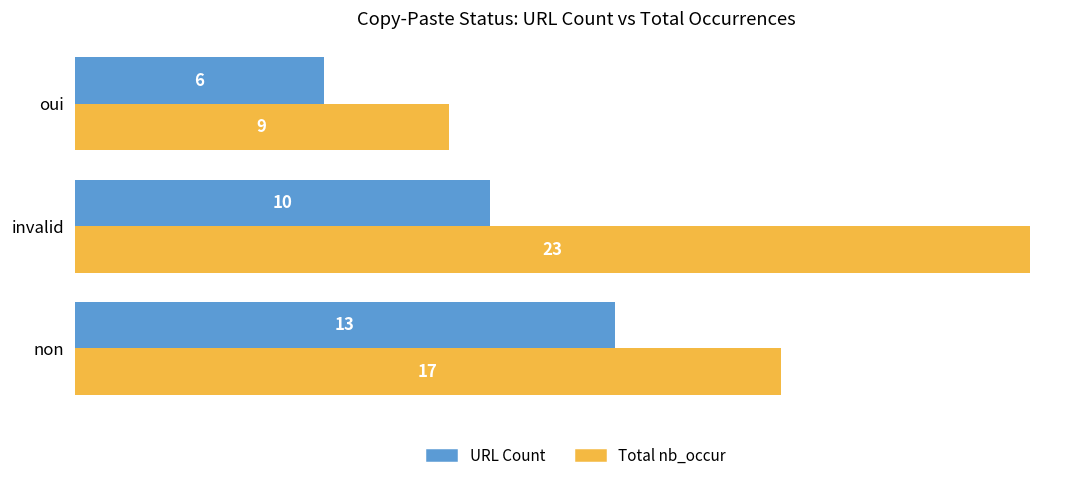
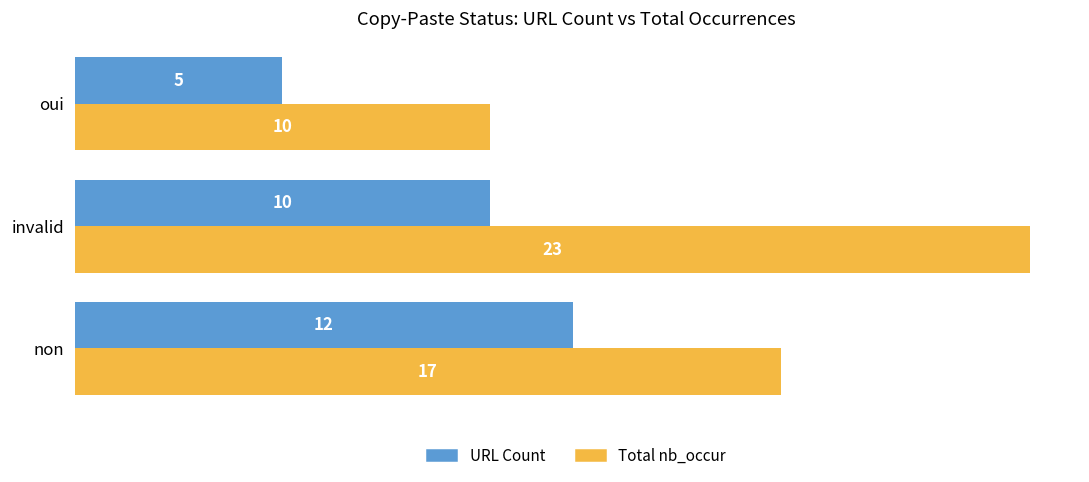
URL Count, oui: 6 -> 5
Total nb_occur, oui: 9 -> 10
URL Count, non: 13 -> 12
